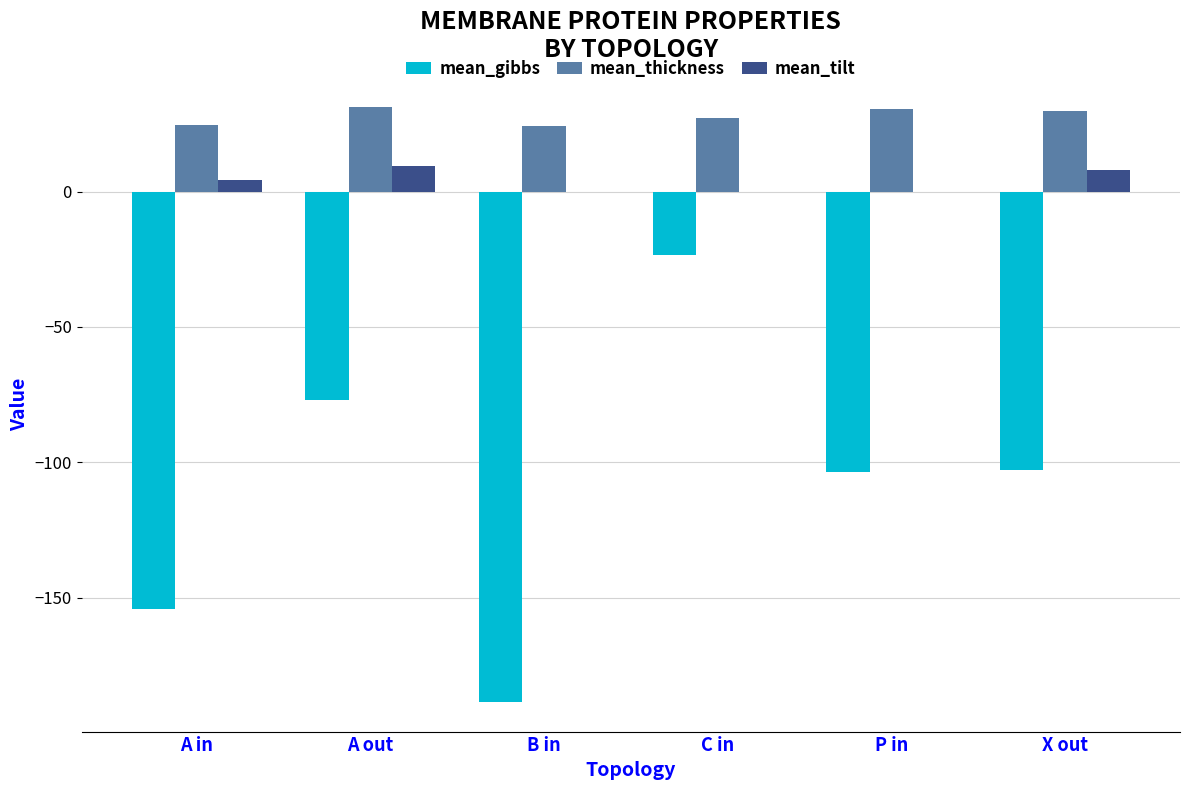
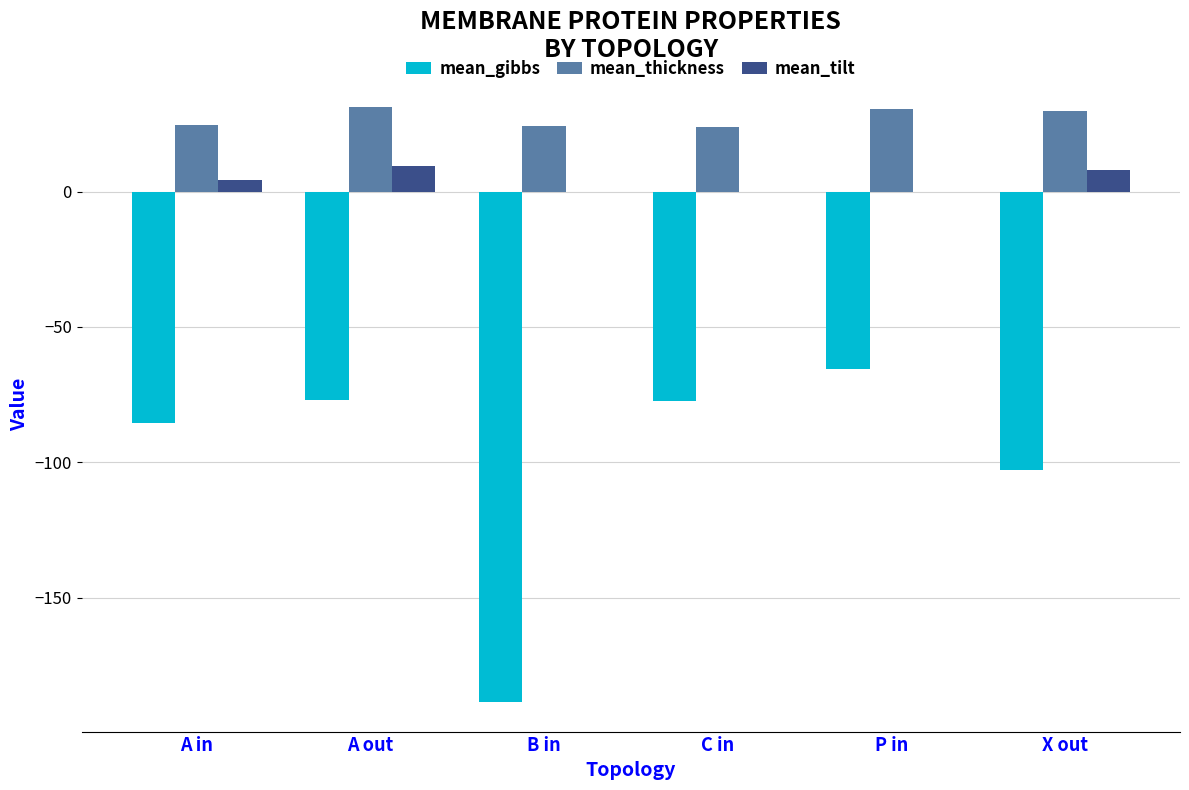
mean_gibbs, A in: -154 -> -85
mean_gibbs, C in: -23 -> -77
mean_thickness, C in: 27 -> 24
mean_gibbs, P in: -104 -> -66
